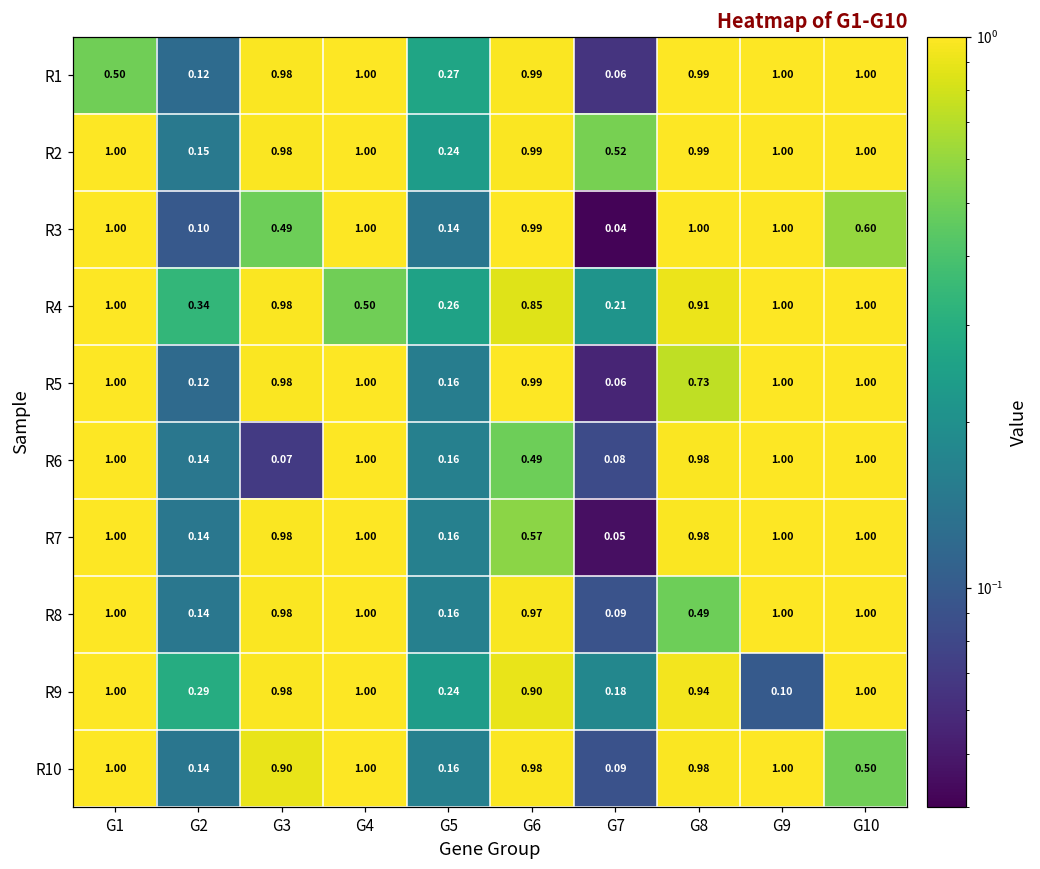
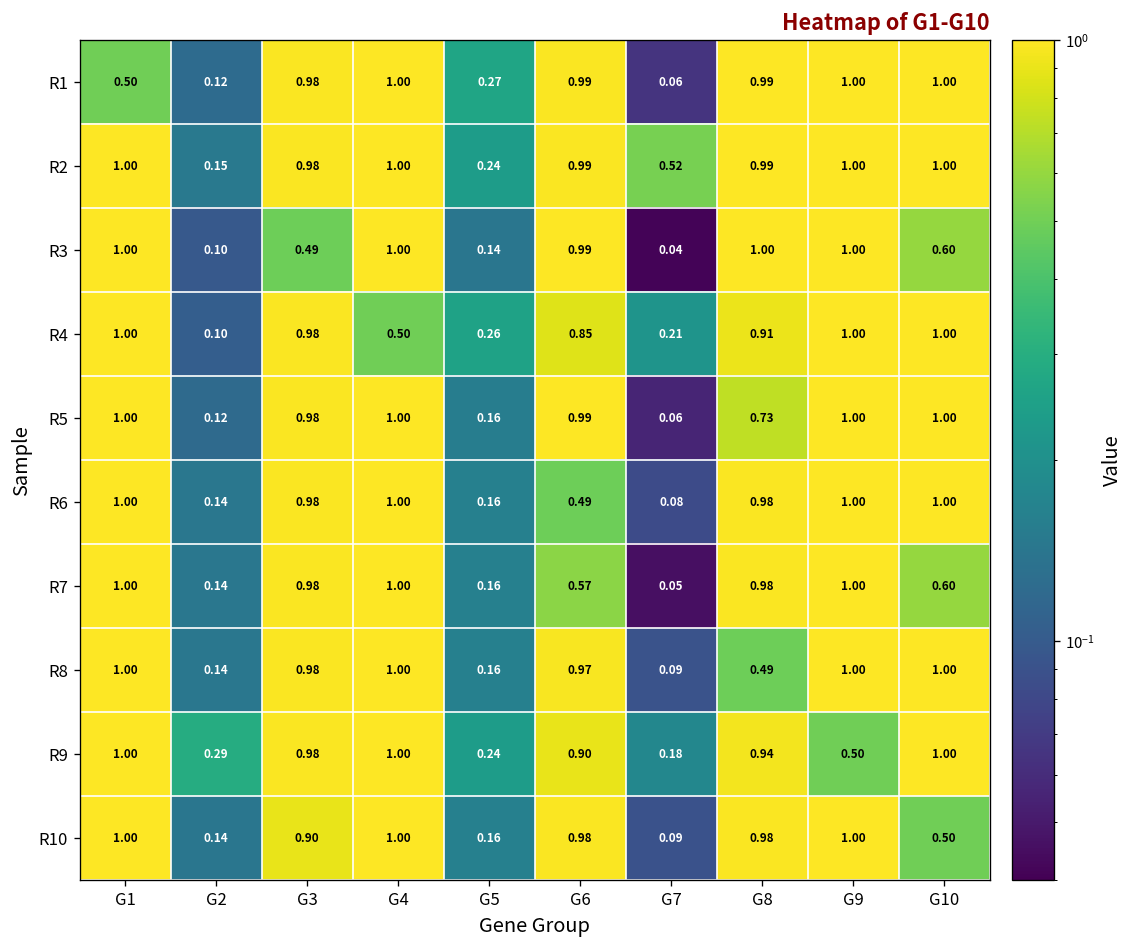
R4, G2: 0.34 -> 0.10
R6, G3: 0.07 -> 0.98
R7, G10: 1.00 -> 0.60
R9, G9: 0.10 -> 0.50
